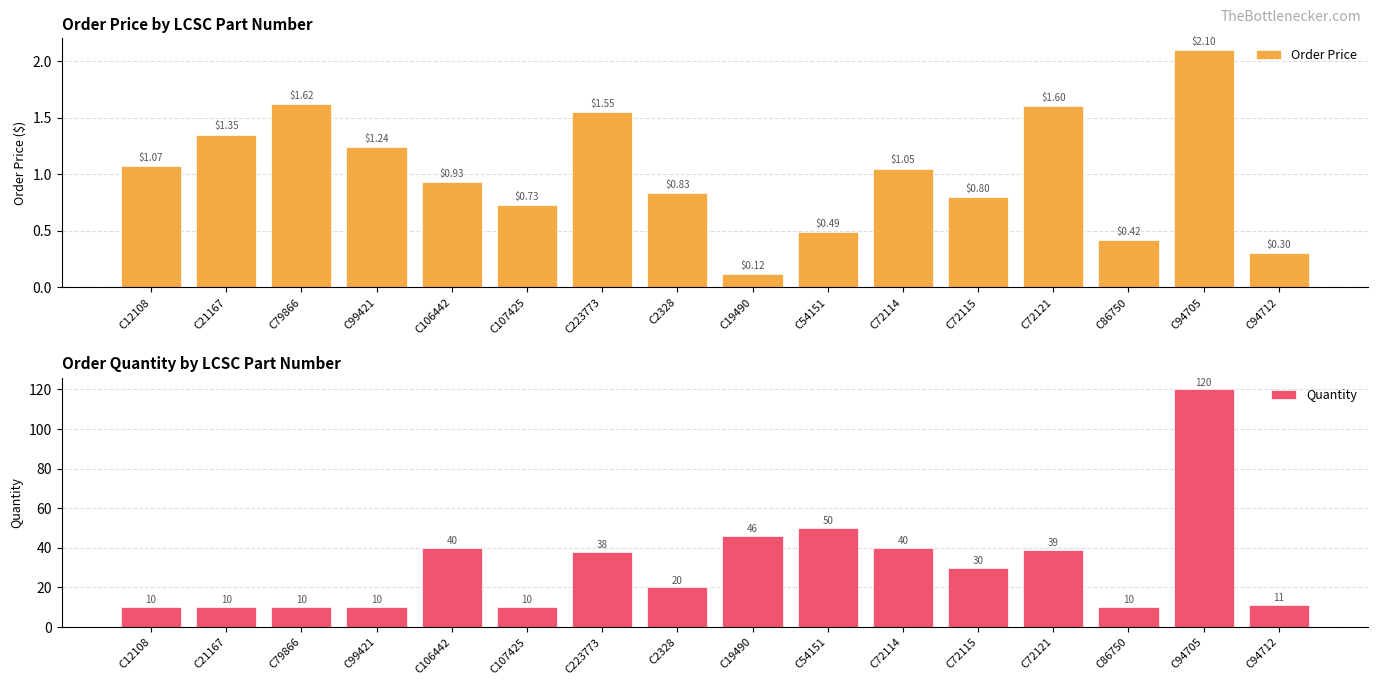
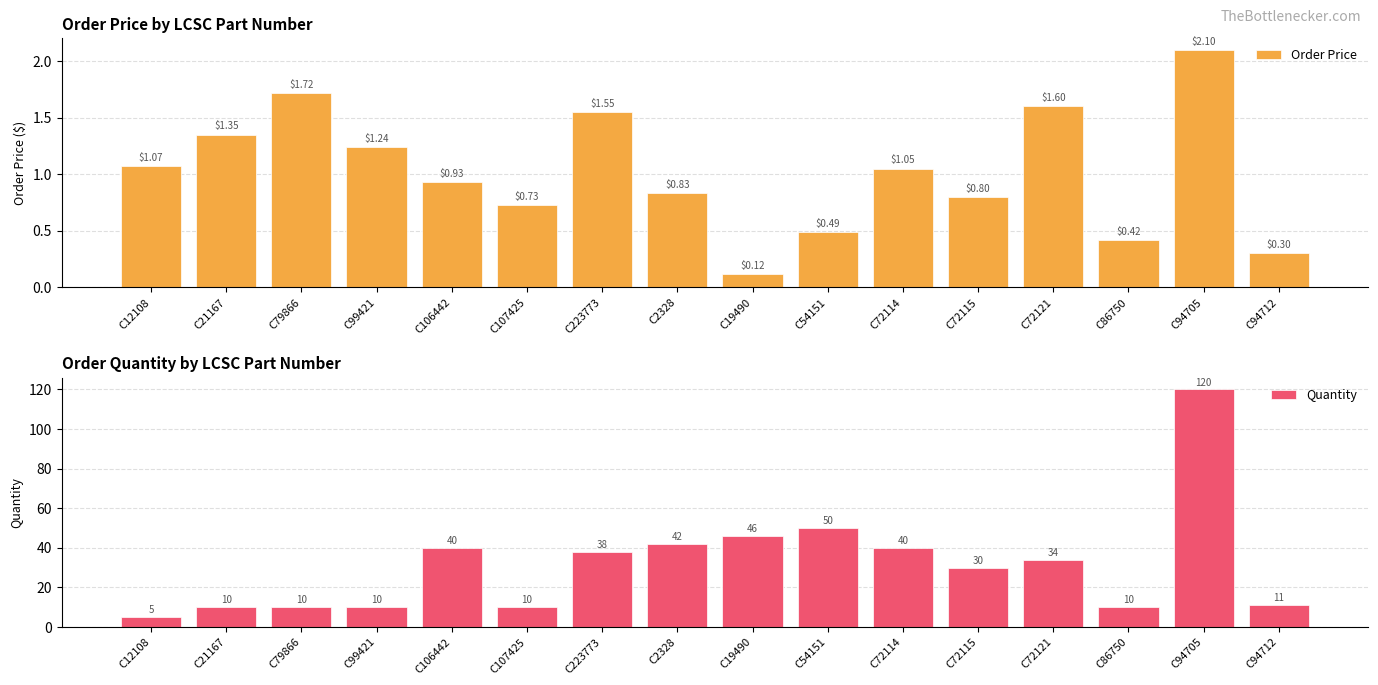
Order Price by LCSC Part Number, C79866: $1.62 -> $1.72
Order Quantity by LCSC Part Number, C12108: 10 -> 5
Order Quantity by LCSC Part Number, C2328: 20 -> 42
Order Quantity by LCSC Part Number, C72121: 39 -> 34
